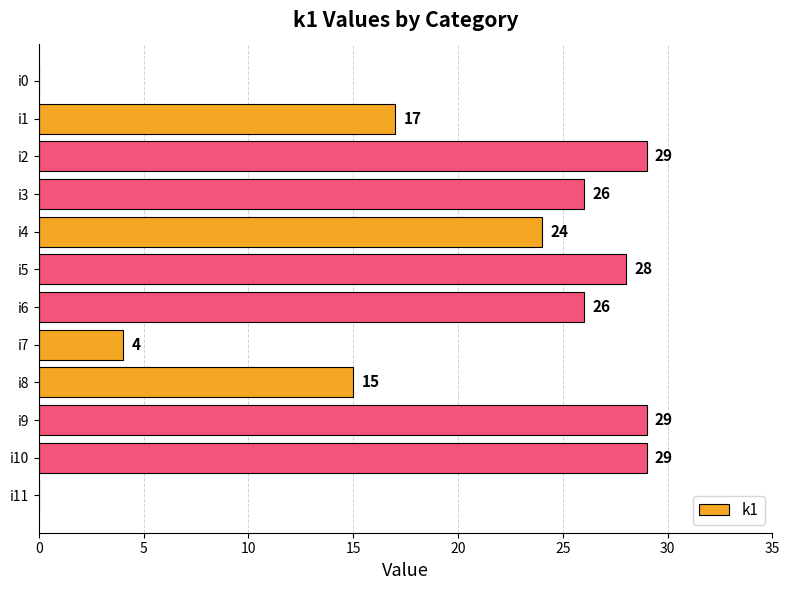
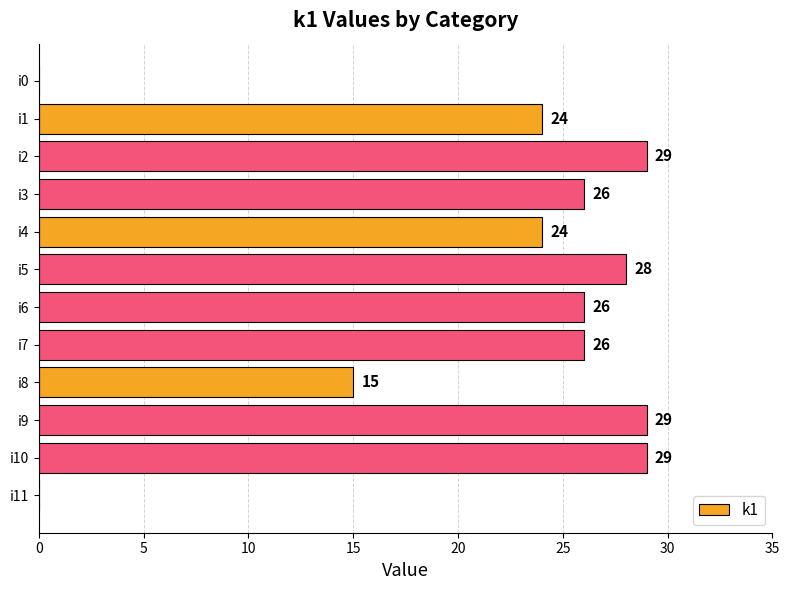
i1: 17 -> 24
i7: 4 -> 26
